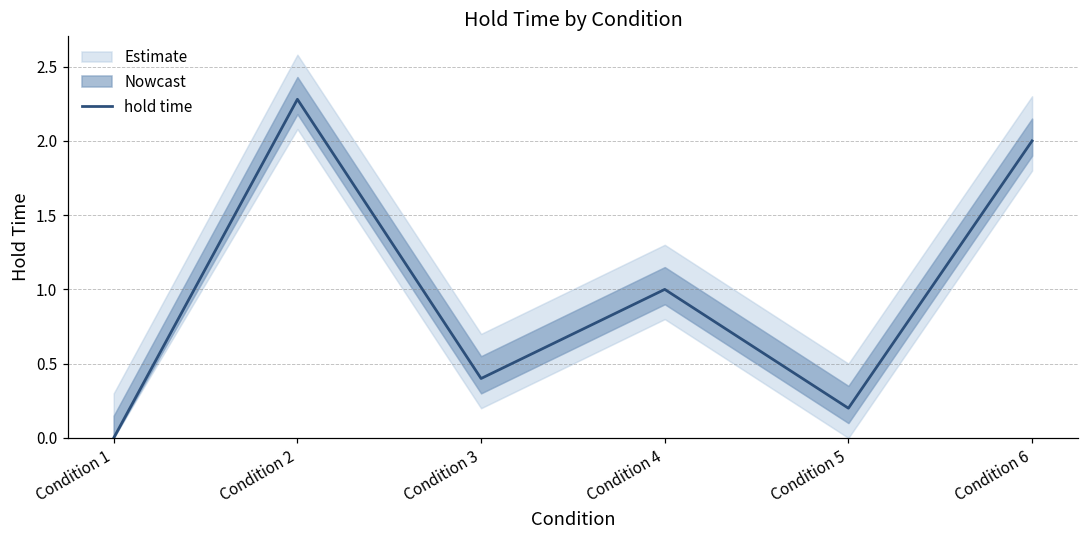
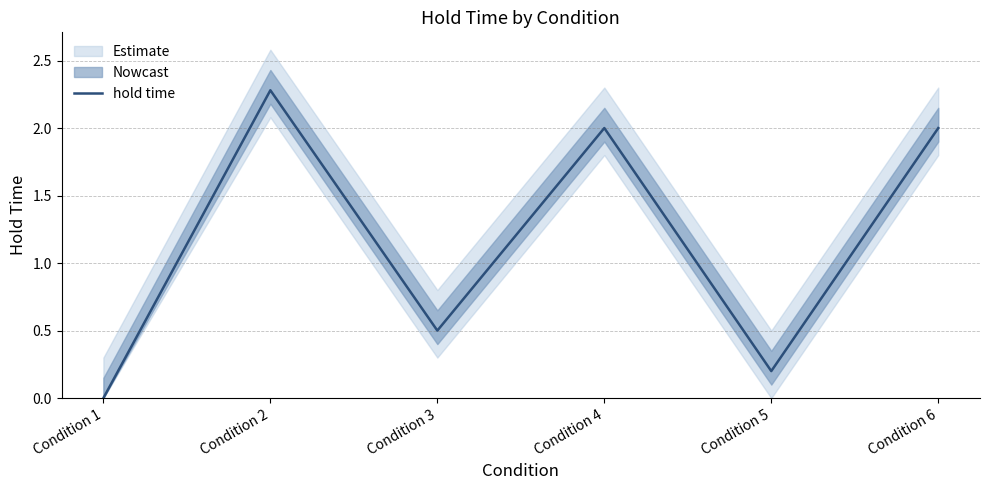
hold time, Condition 3: 0.4 -> 0.5
hold time, Condition 4: 1 -> 2
